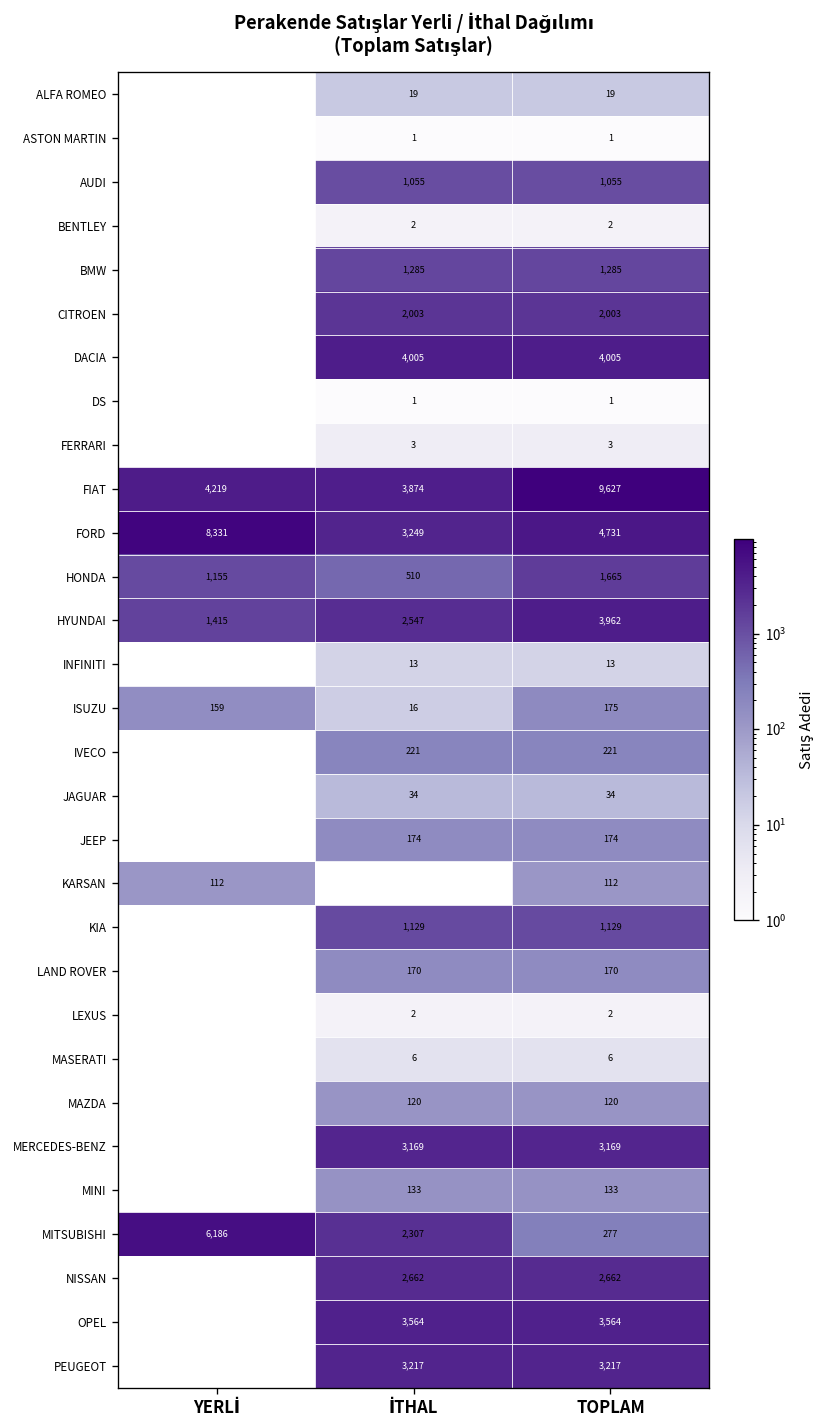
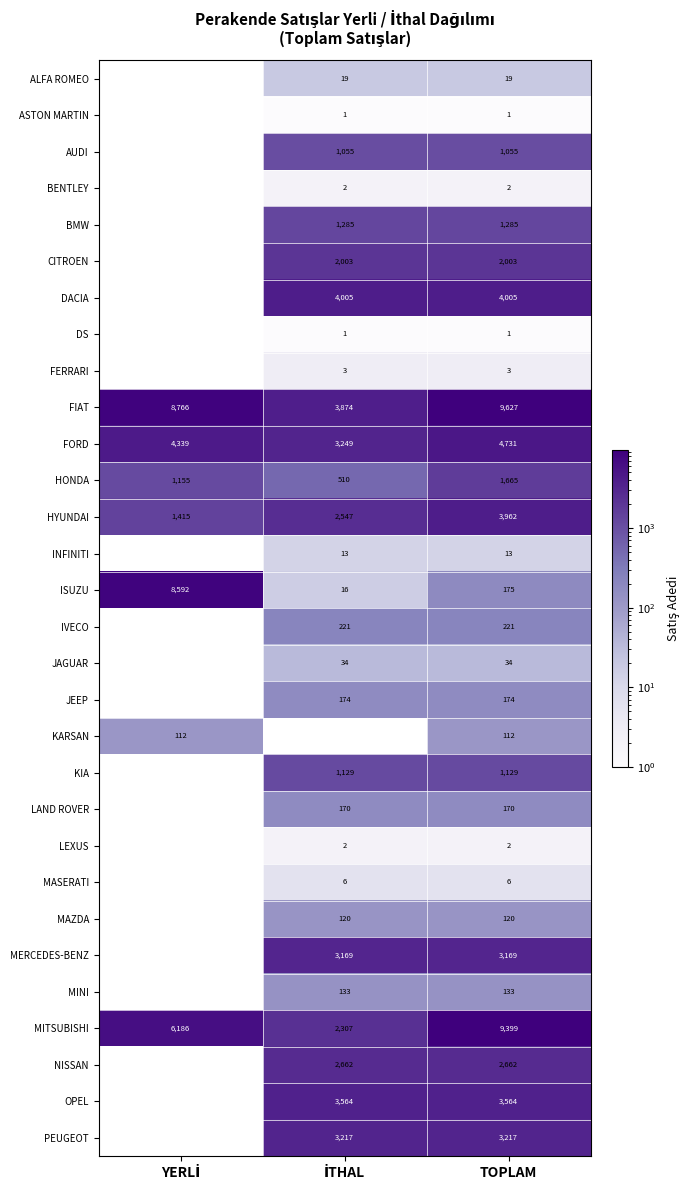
FIAT, YERLİ: 4,219 -> 8,766
FORD, YERLİ: 8,331 -> 4,339
ISUZU, YERLİ: 159 -> 8,592
MITSUBISHI, TOPLAM: 277 -> 9,399
